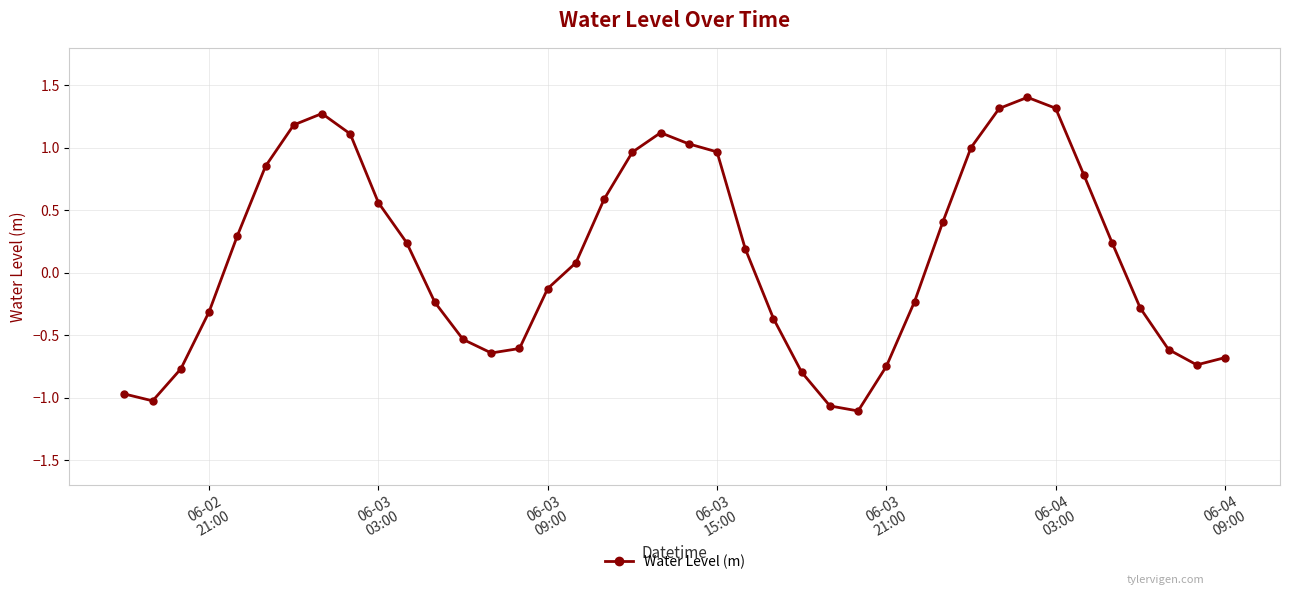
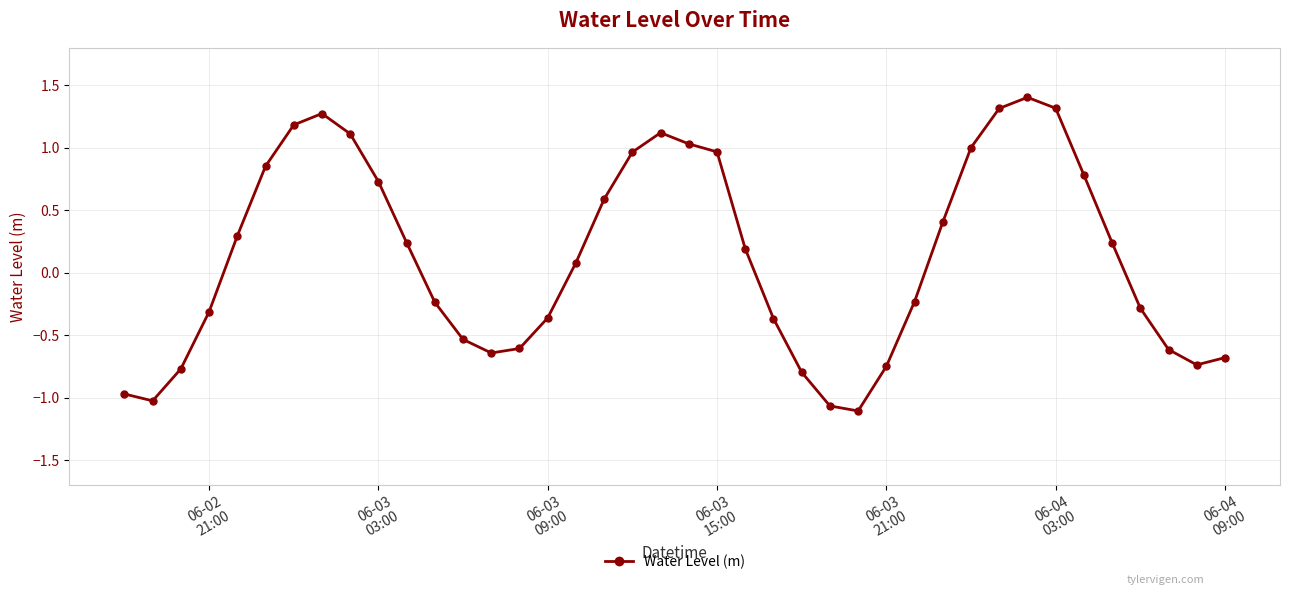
06-03 03:00: 0.56 -> 0.73
06-03 09:00: -0.13 -> -0.36
